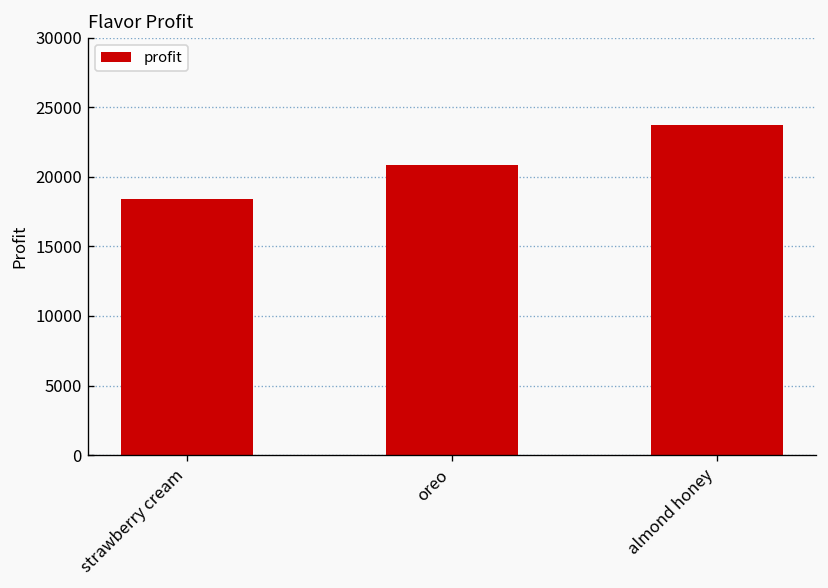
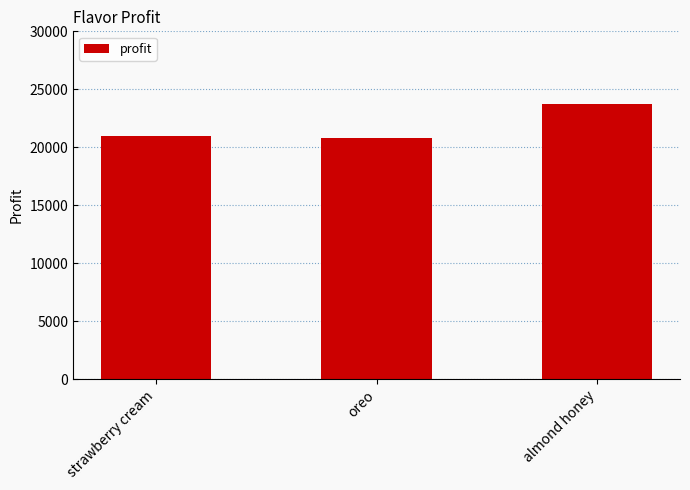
strawberry cream: 18400 -> 21000
